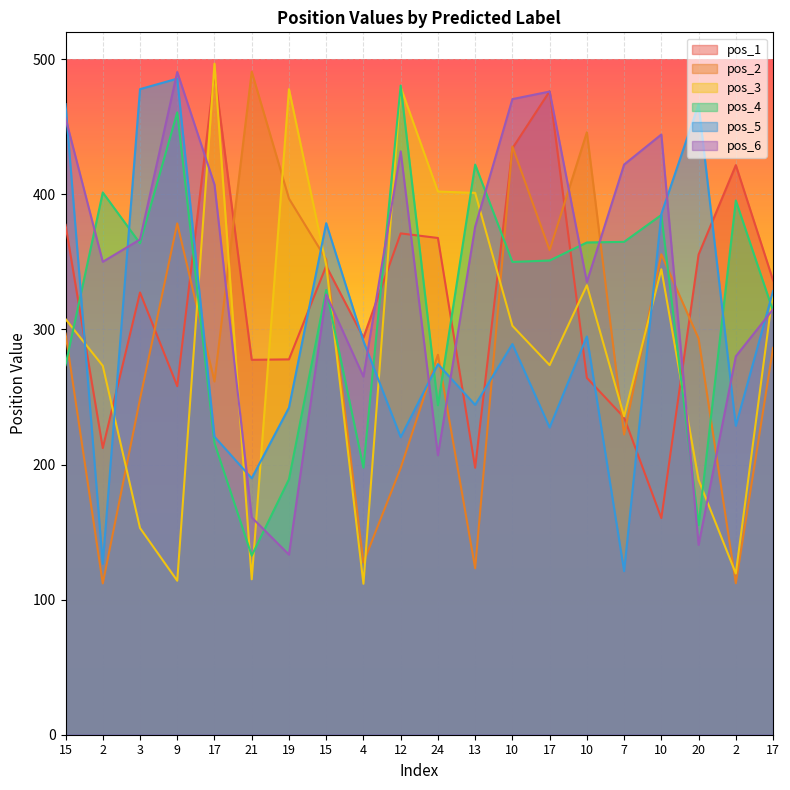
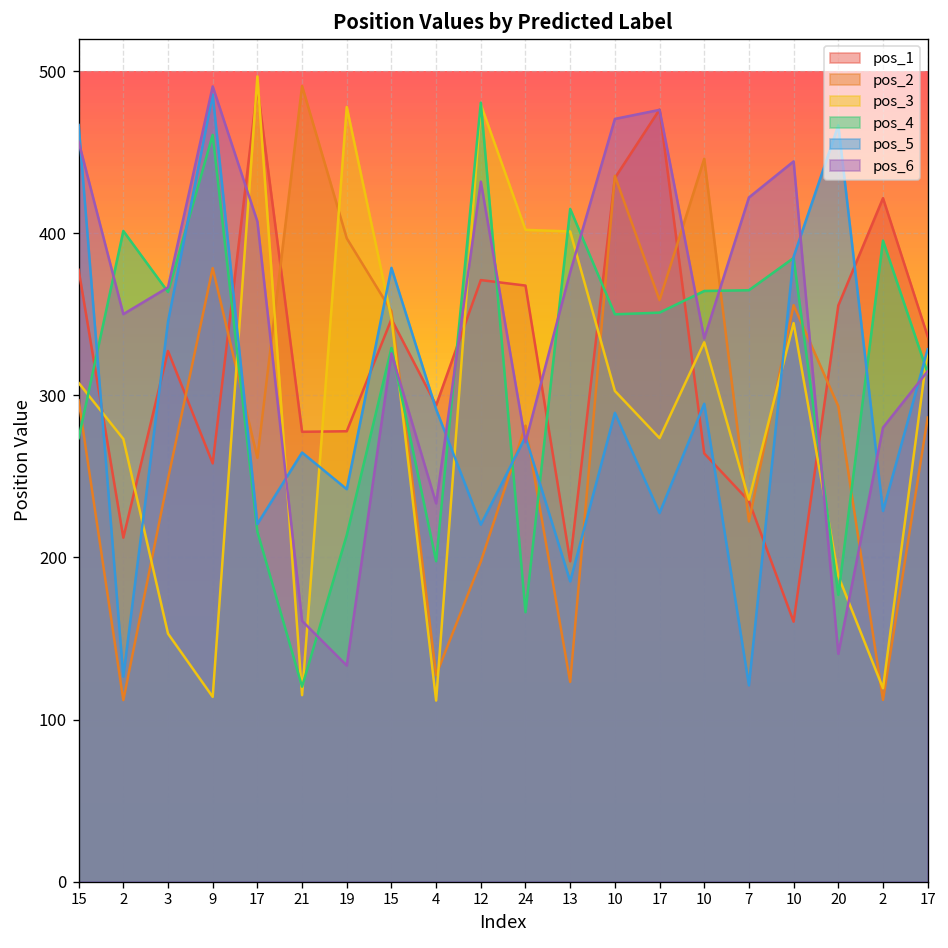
pos_5, 3: 478 -> 345
pos_4, 21: 133 -> 120
pos_5, 21: 190 -> 265
pos_4, 19: 189 -> 214
pos_6, 4: 265 -> 233
pos_4, 24: 244 -> 166
pos_6, 24: 207 -> 271
pos_4, 13: 422 -> 415
pos_5, 13: 244 -> 185
pos_4, 20: 155 -> 177
